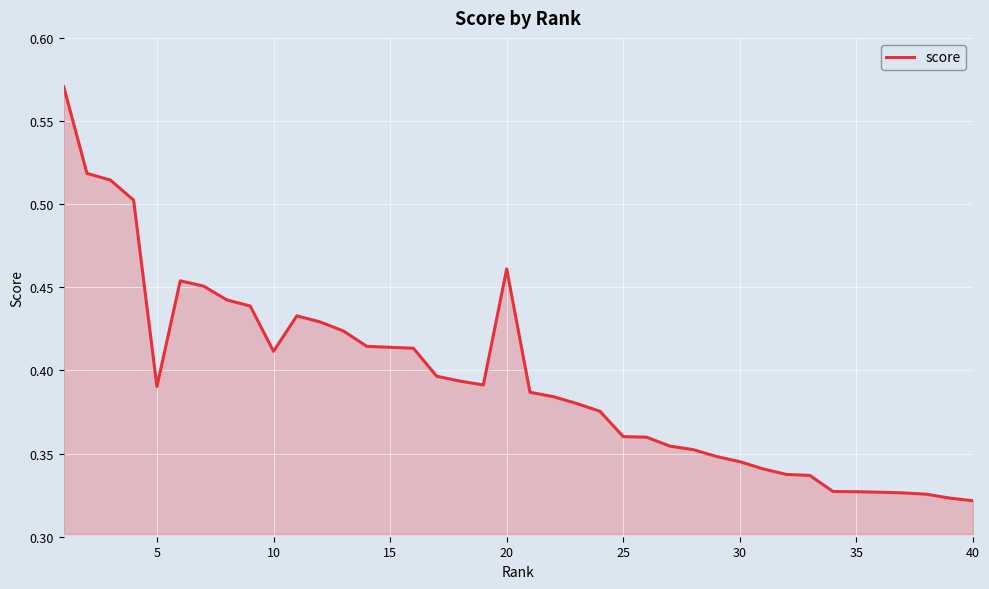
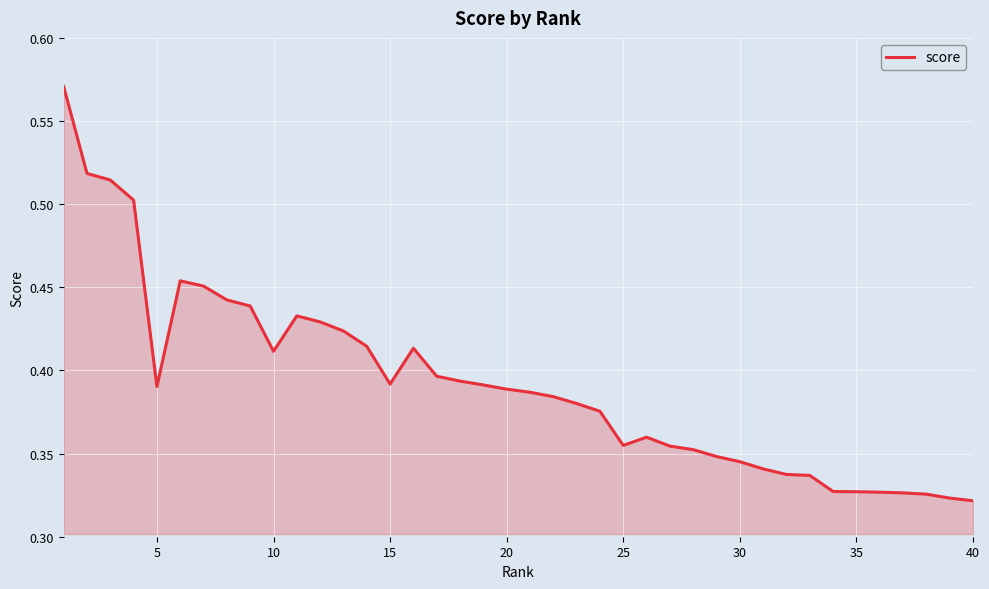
15: 0.414 -> 0.392
20: 0.461 -> 0.389
25: 0.360 -> 0.355
